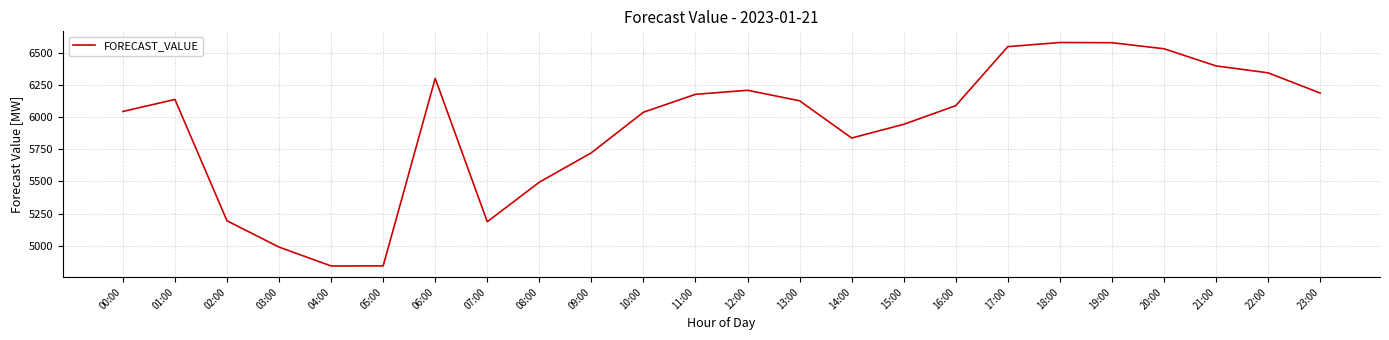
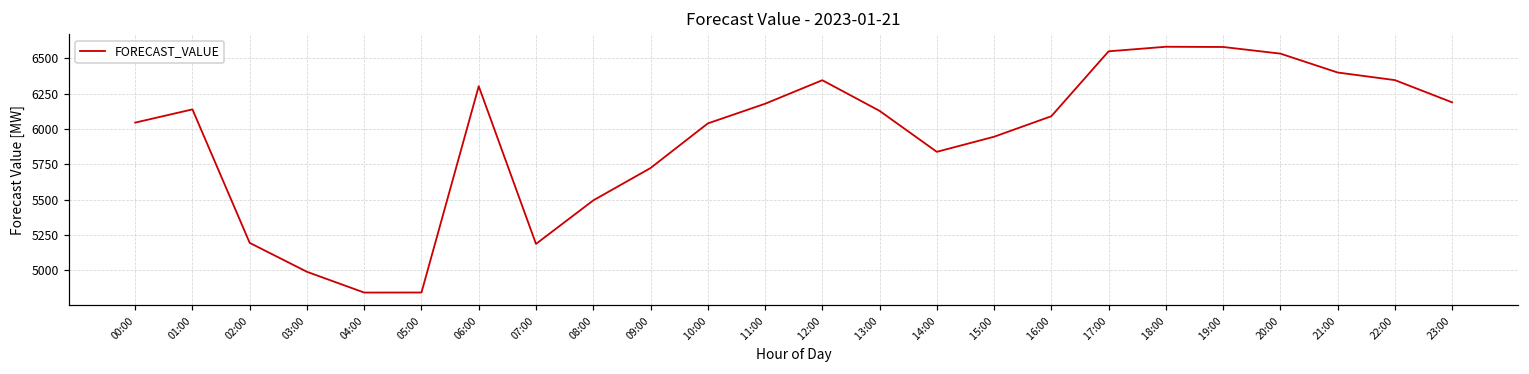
12:00: 6210 -> 6350
